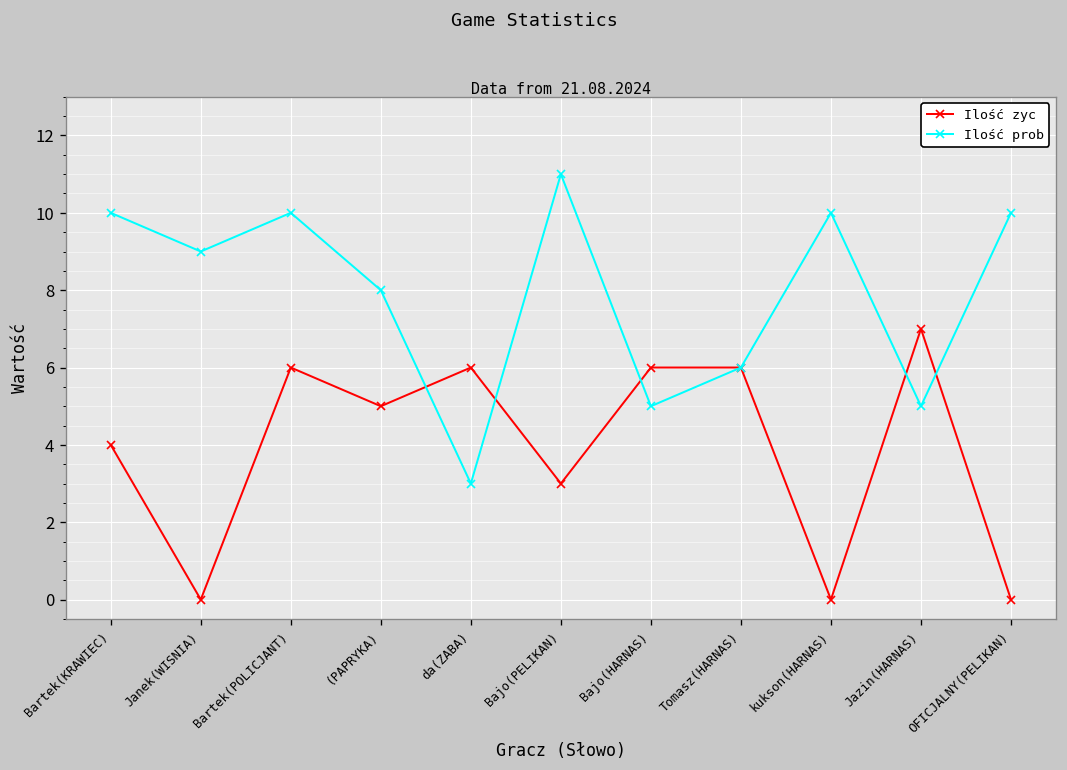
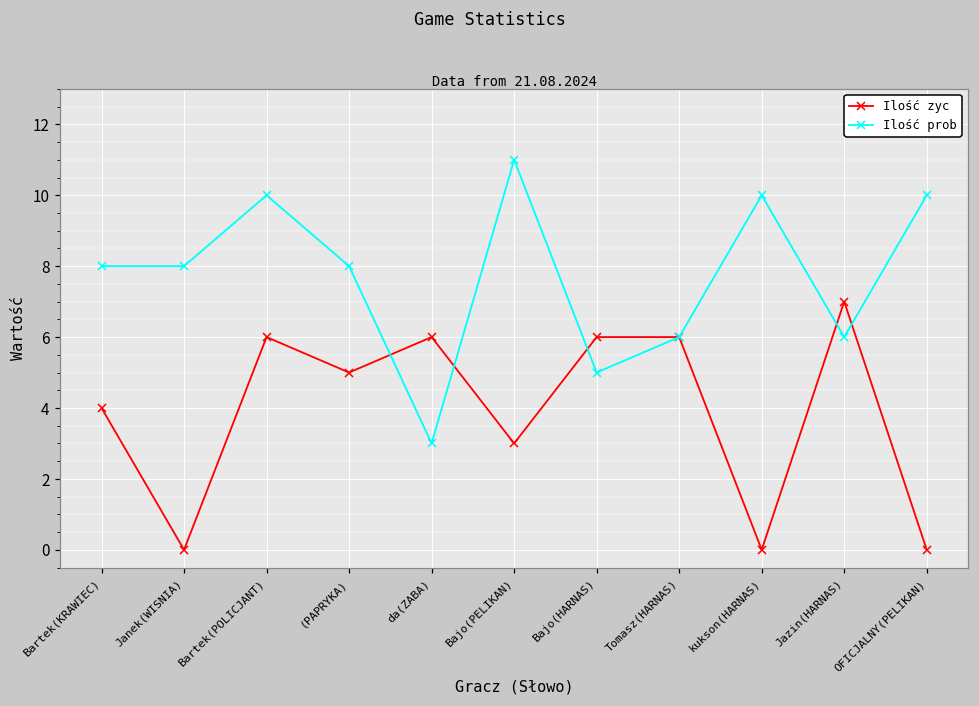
Ilość prob, Bartek(KRAWIEC): 10 -> 8
Ilość prob, Janek(WISNIA): 9 -> 8
Ilość prob, Jazin(HARNAS): 5 -> 6
